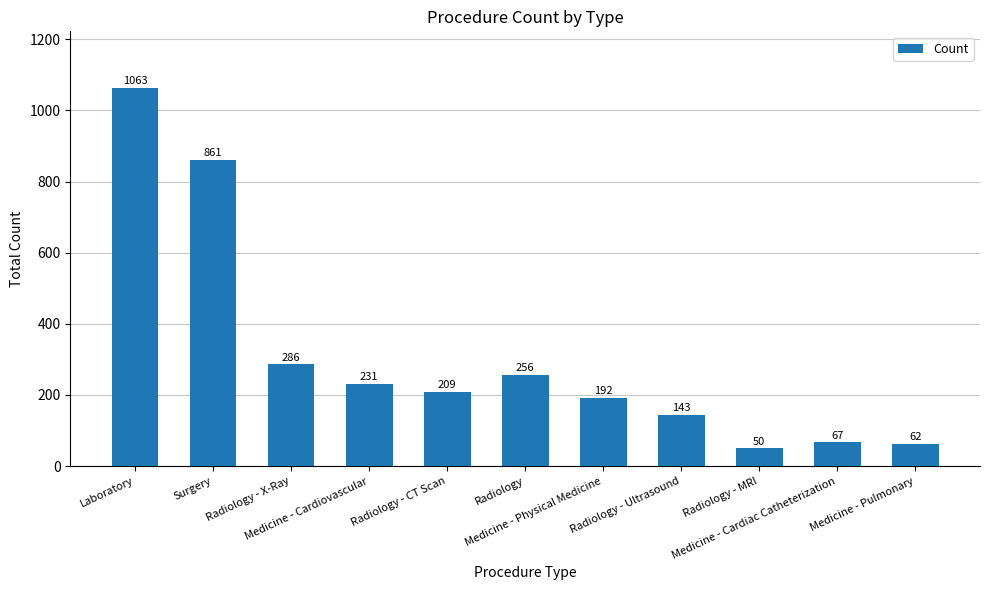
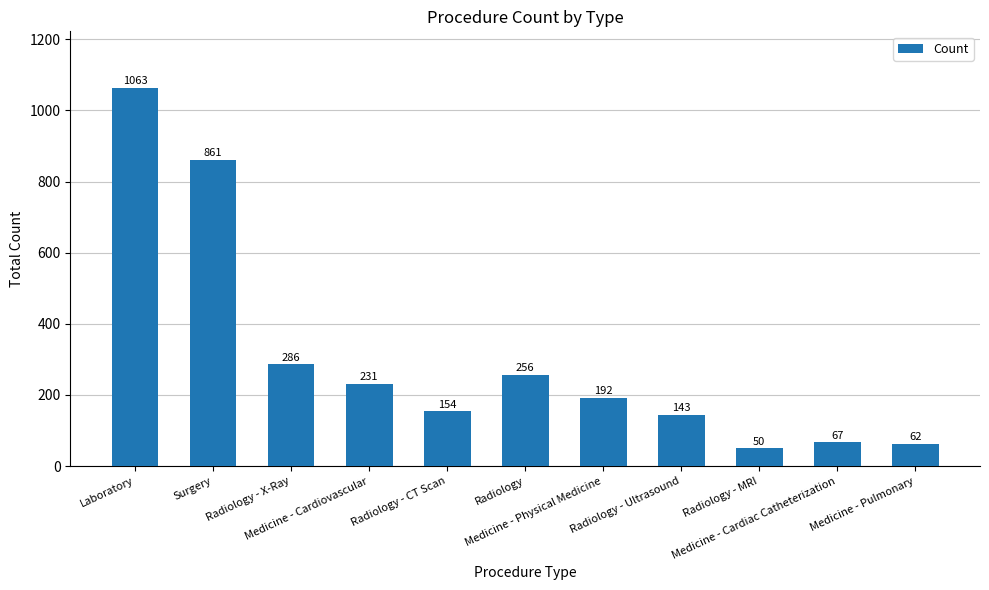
Radiology - CT Scan: 209 -> 154
